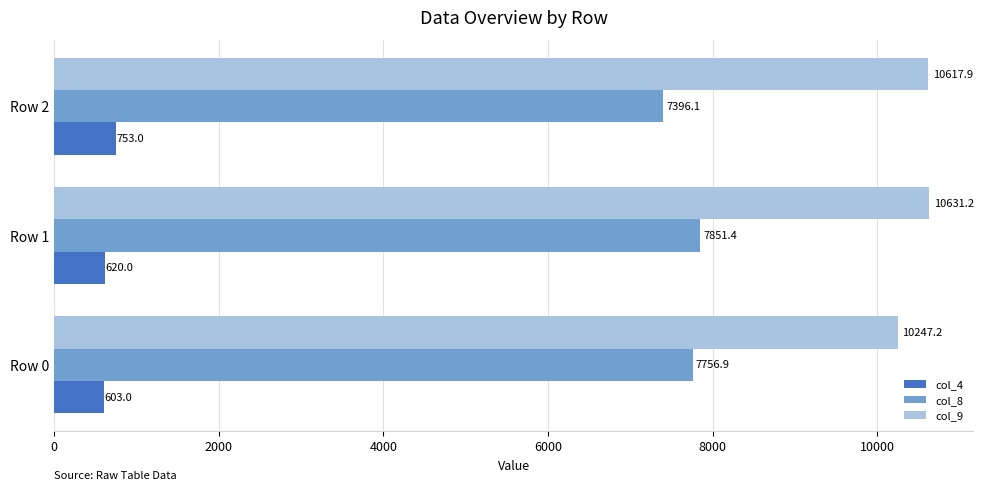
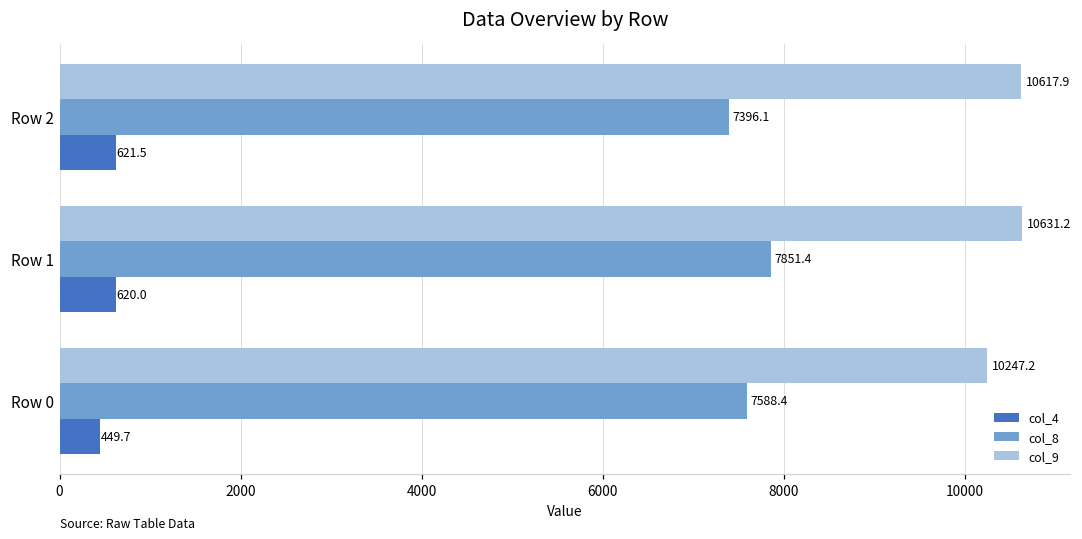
col_4, Row 2: 753.0 -> 621.5
col_8, Row 0: 7756.9 -> 7588.4
col_4, Row 0: 603.0 -> 449.7
